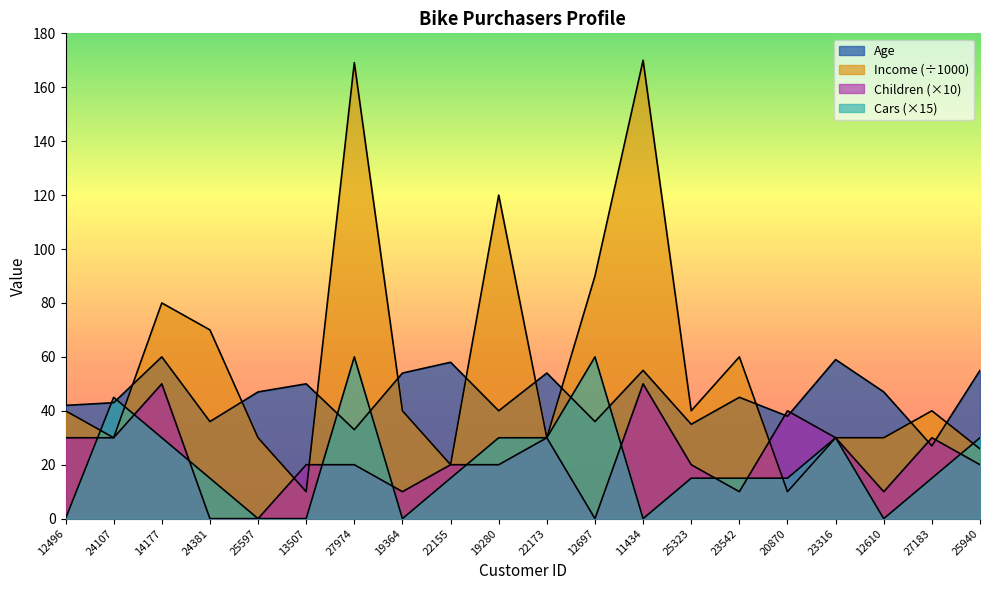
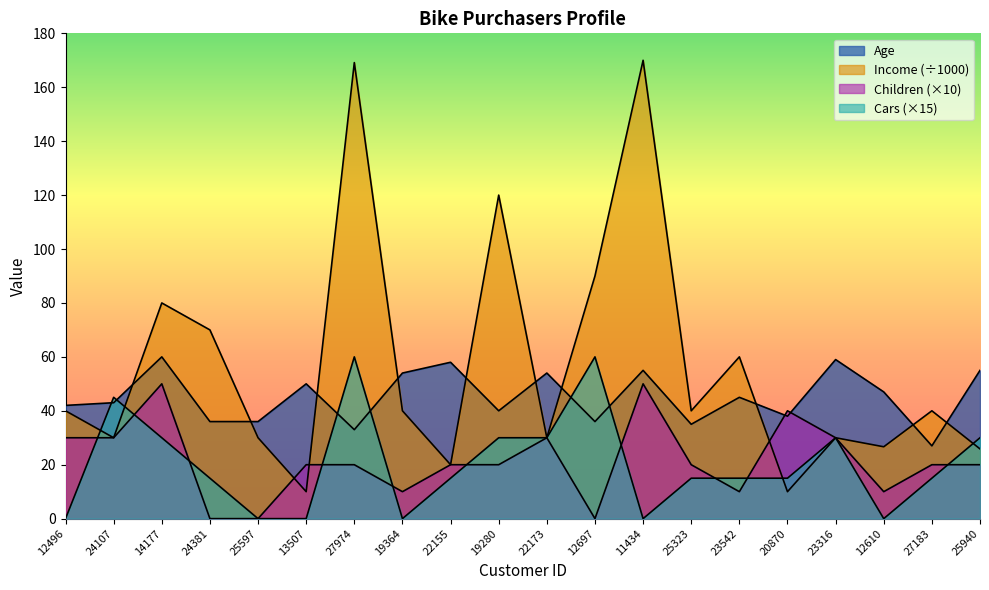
Age, 25597: 47 -> 36
Income (÷1000), 12610: 30 -> 27
Children (×10), 27183: 30 -> 20
